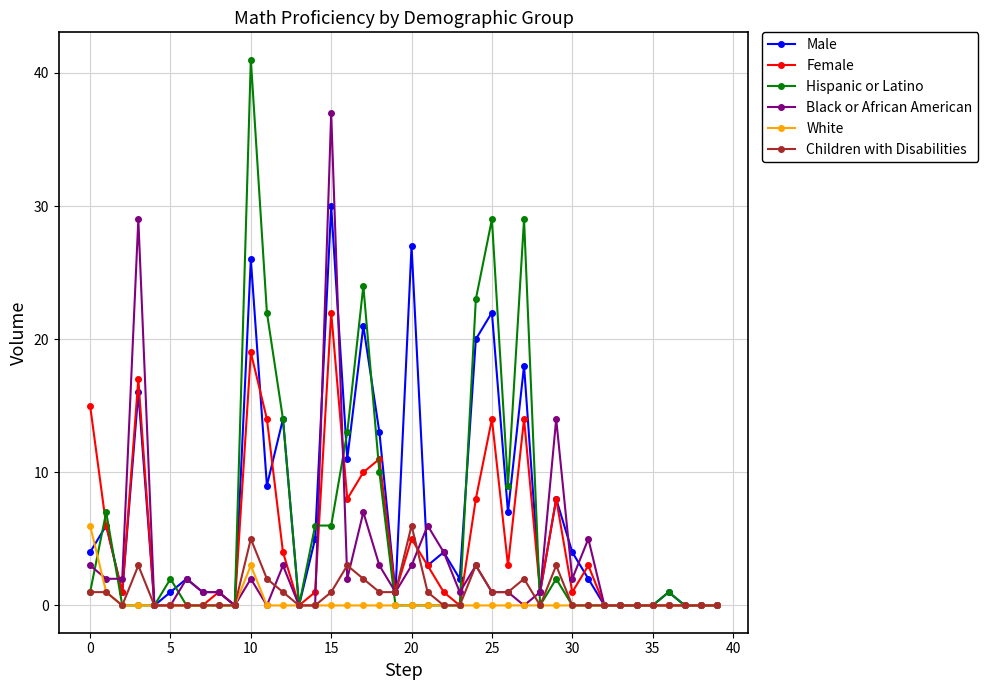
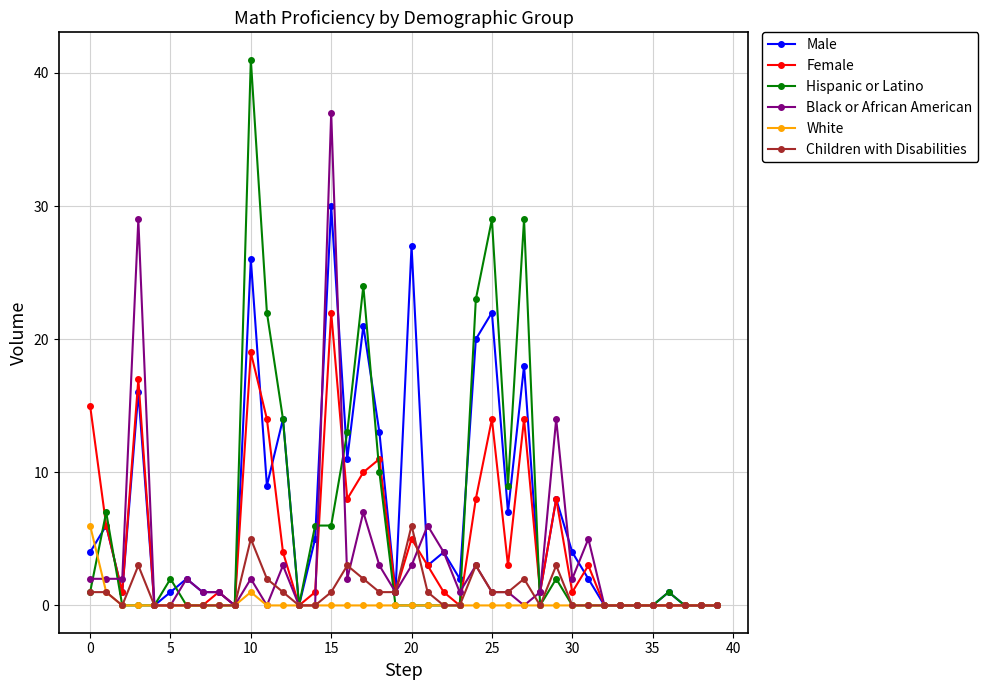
Black or African American, 0: 3 -> 2
White, 10: 3 -> 1
